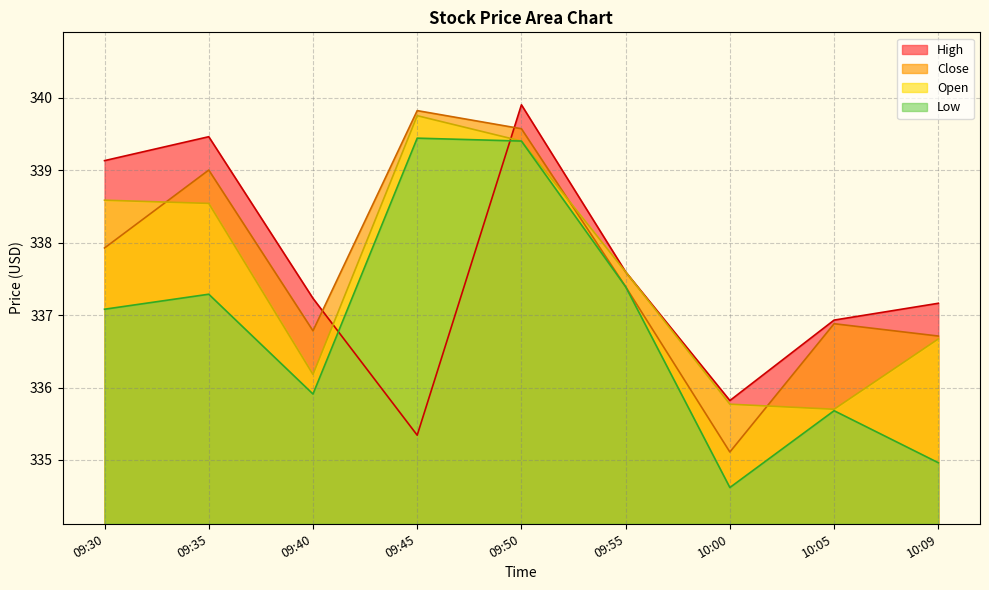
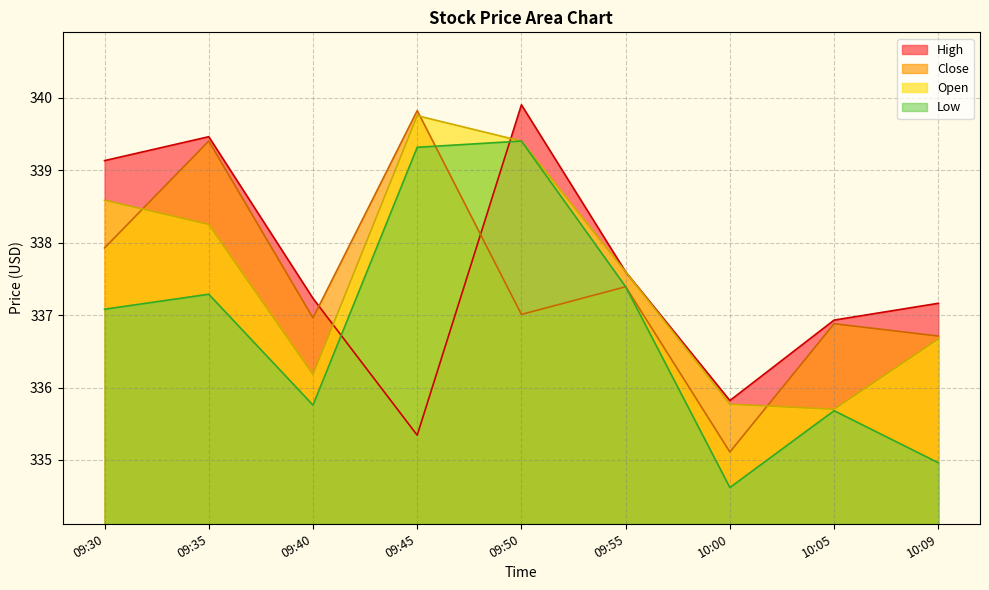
Close, 09:35: 339.0 -> 339.4
Open, 09:35: 338.5 -> 338.3
Close, 09:40: 336.8 -> 337.0
Low, 09:40: 335.9 -> 335.8
Low, 09:45: 339.4 -> 339.3
Close, 09:50: 339.6 -> 337.0
